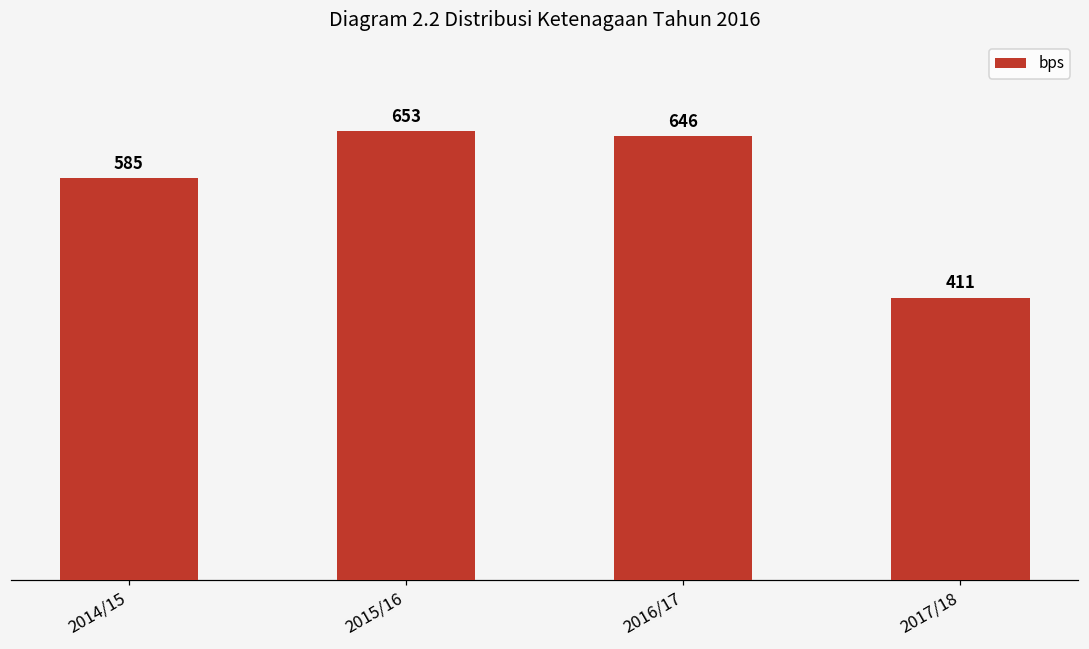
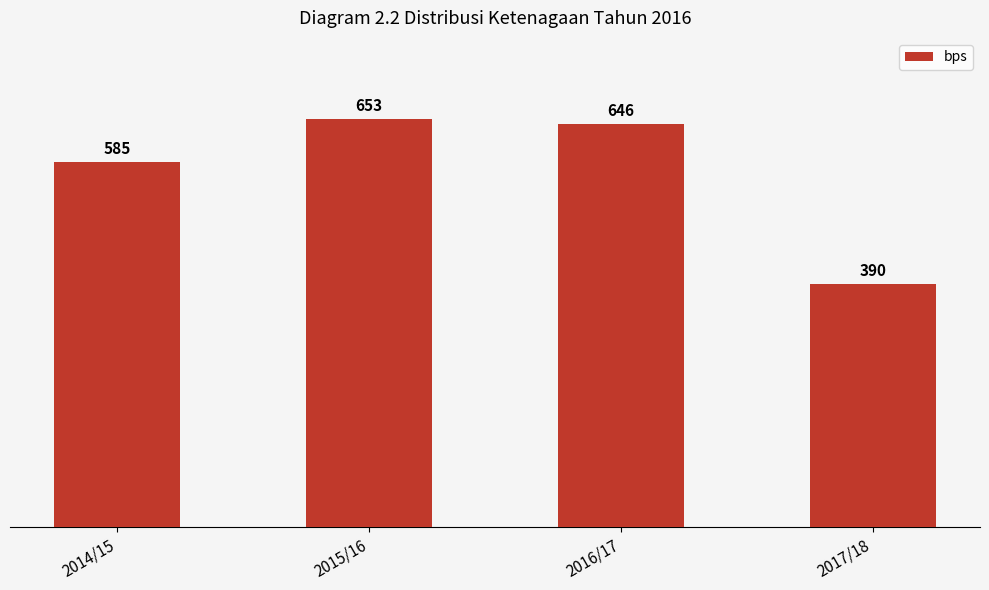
2017/18: 411 -> 390
